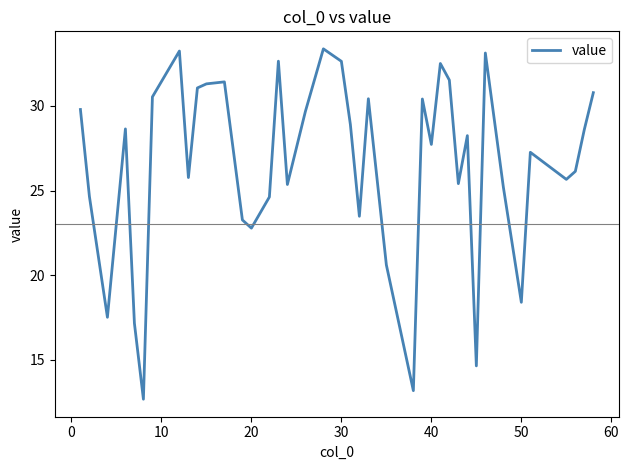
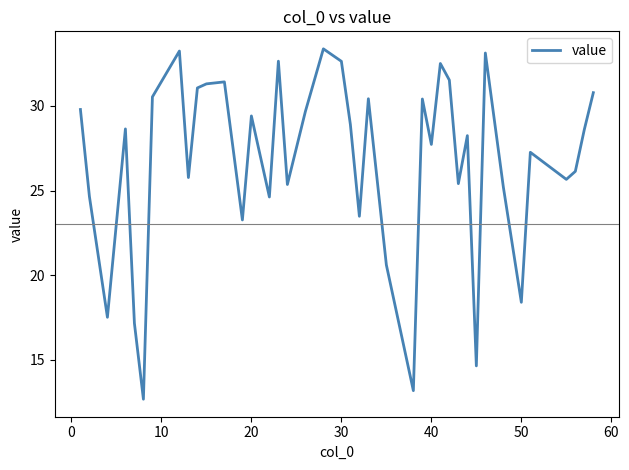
20: 22.8 -> 29.4
